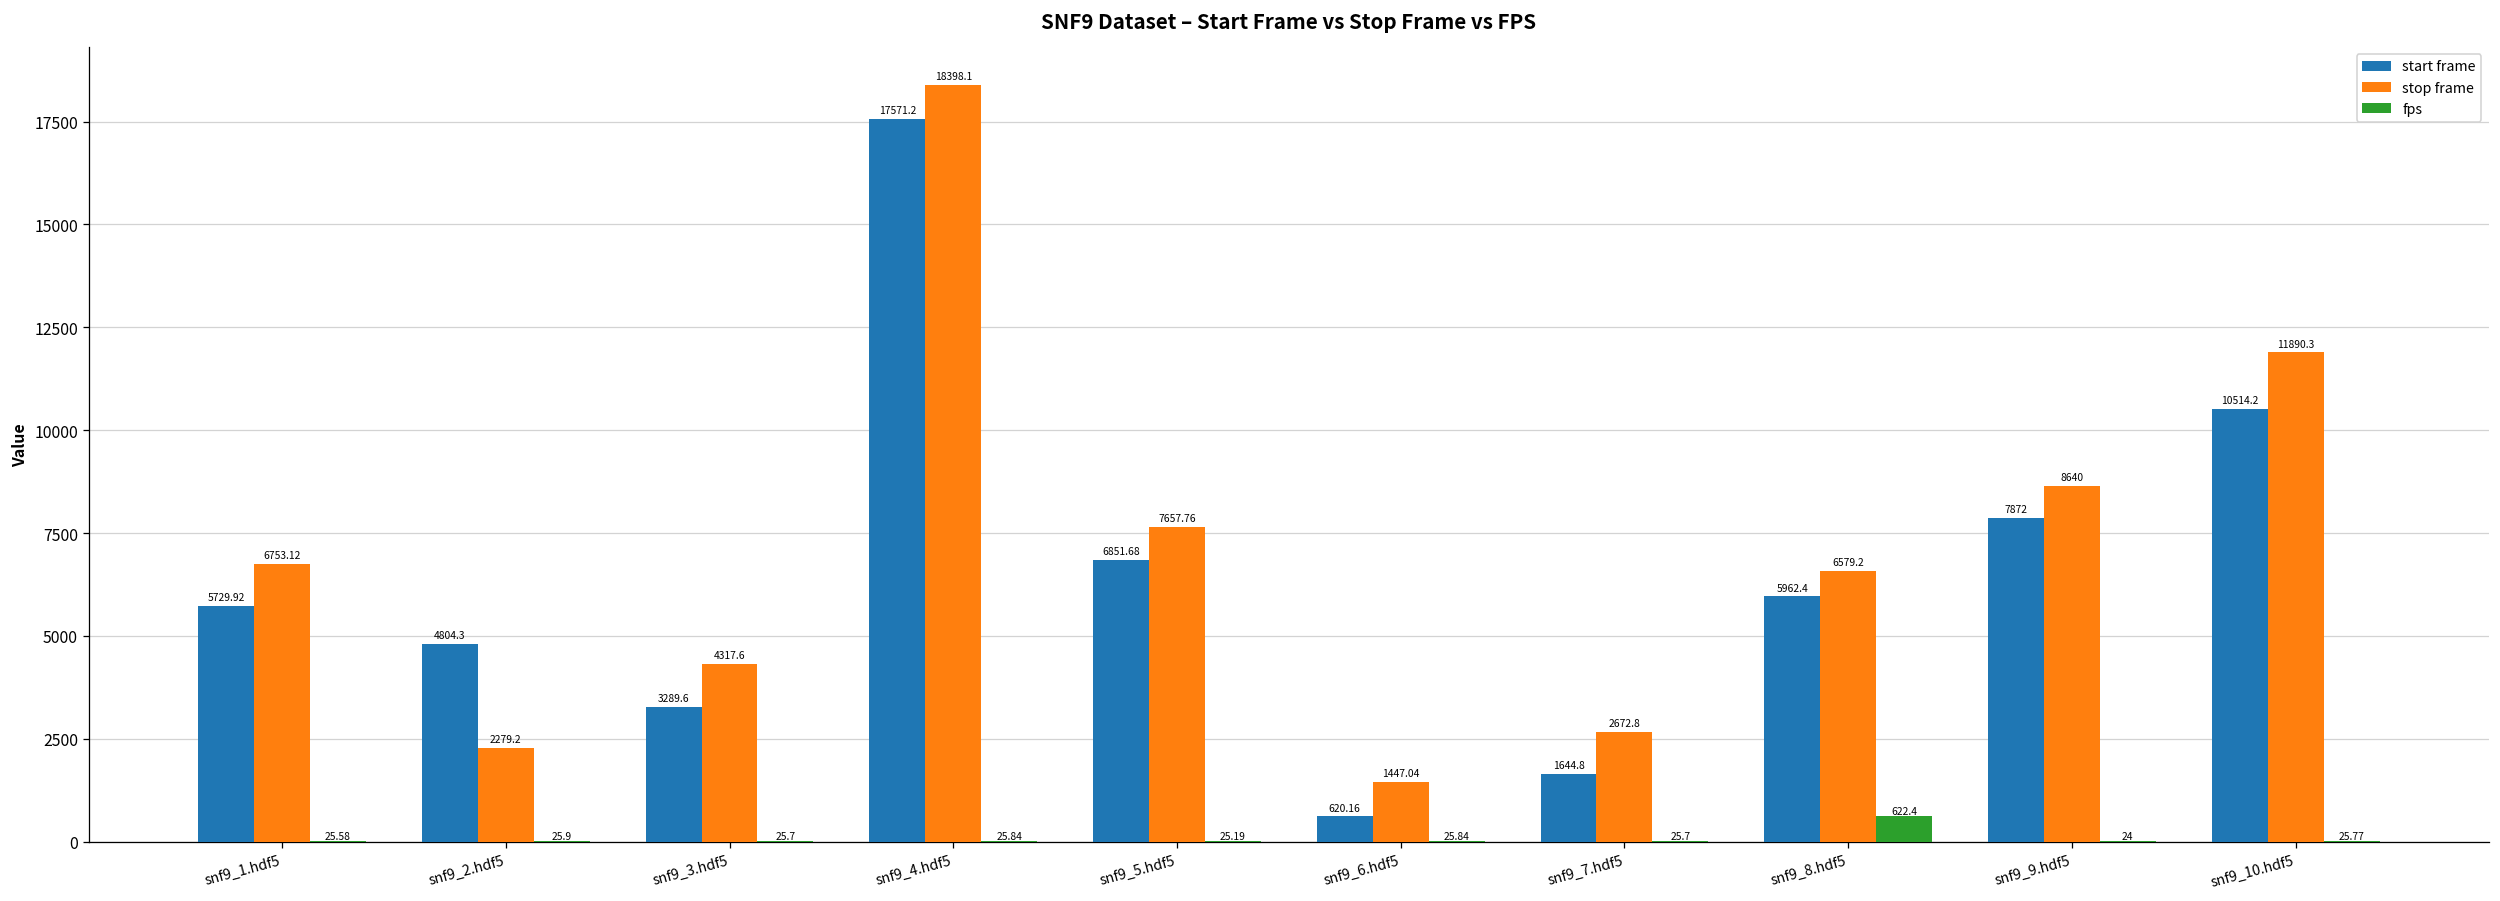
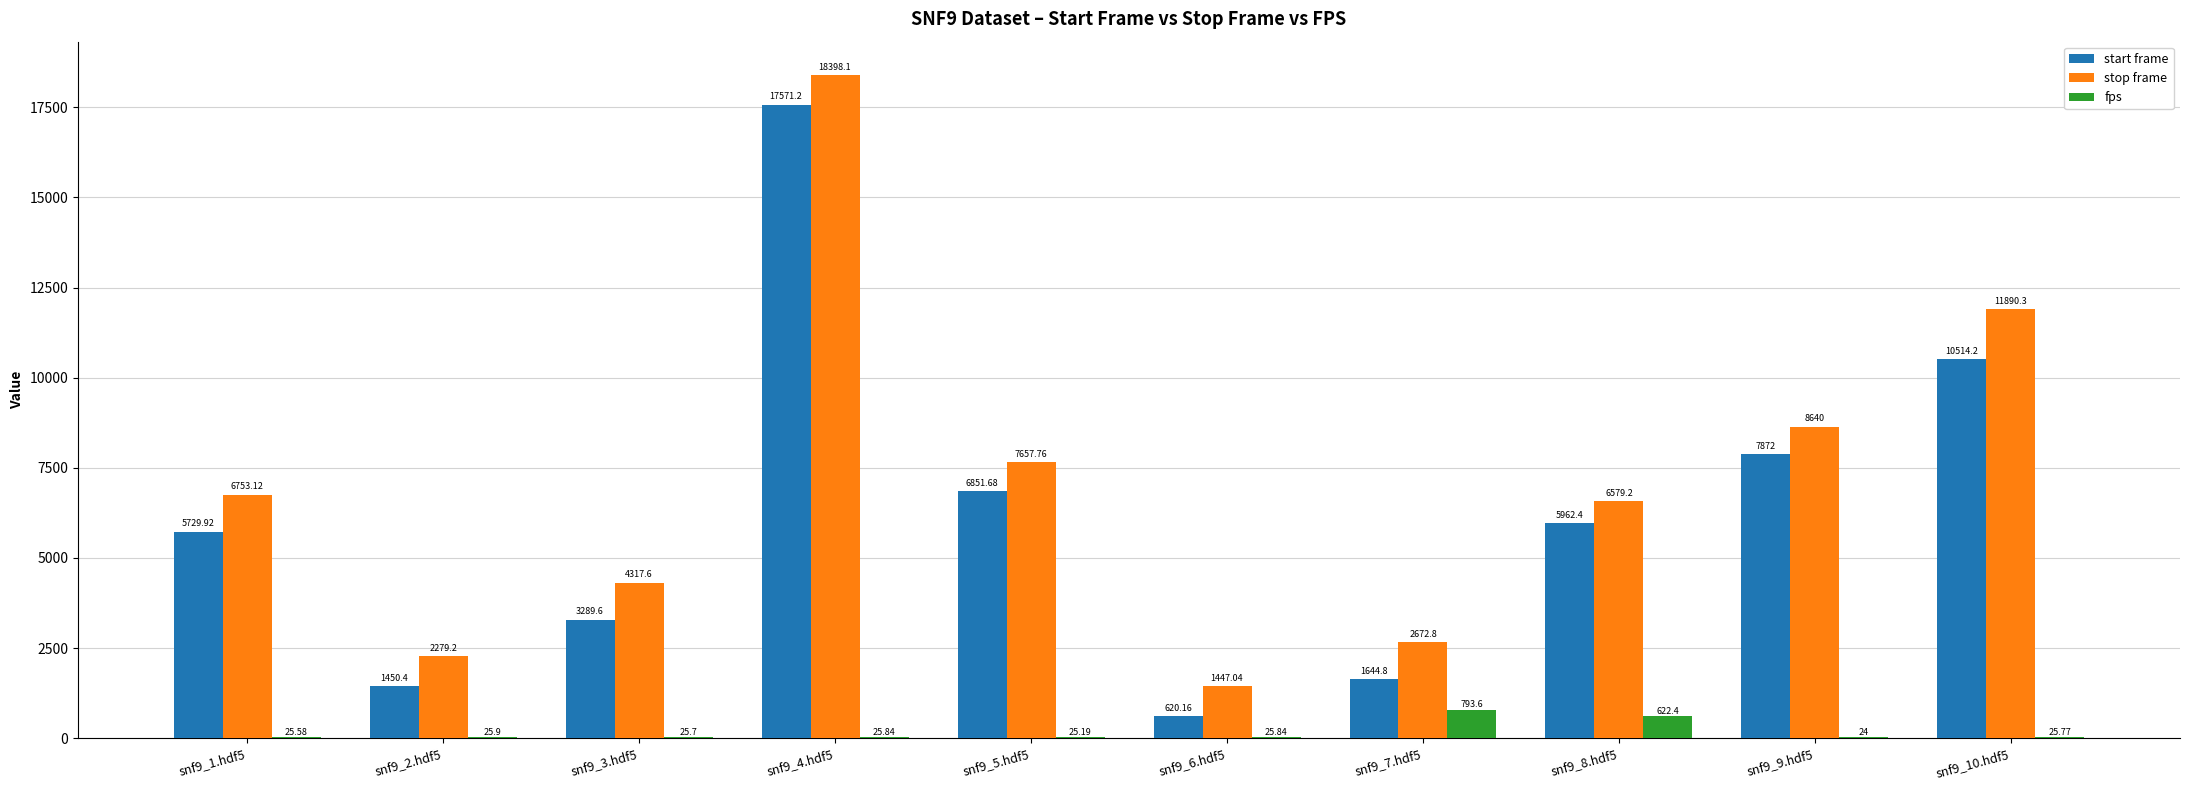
start frame, snf9_2.hdf5: 4804.3 -> 1450.4
fps, snf9_7.hdf5: 25.7 -> 793.6
